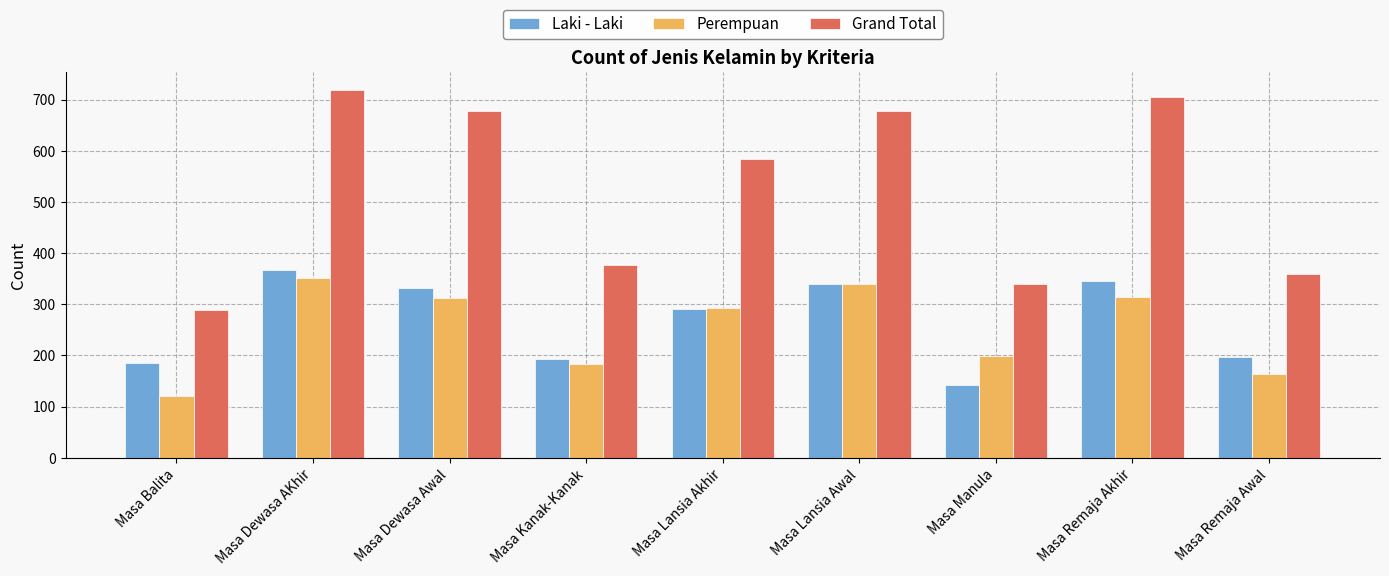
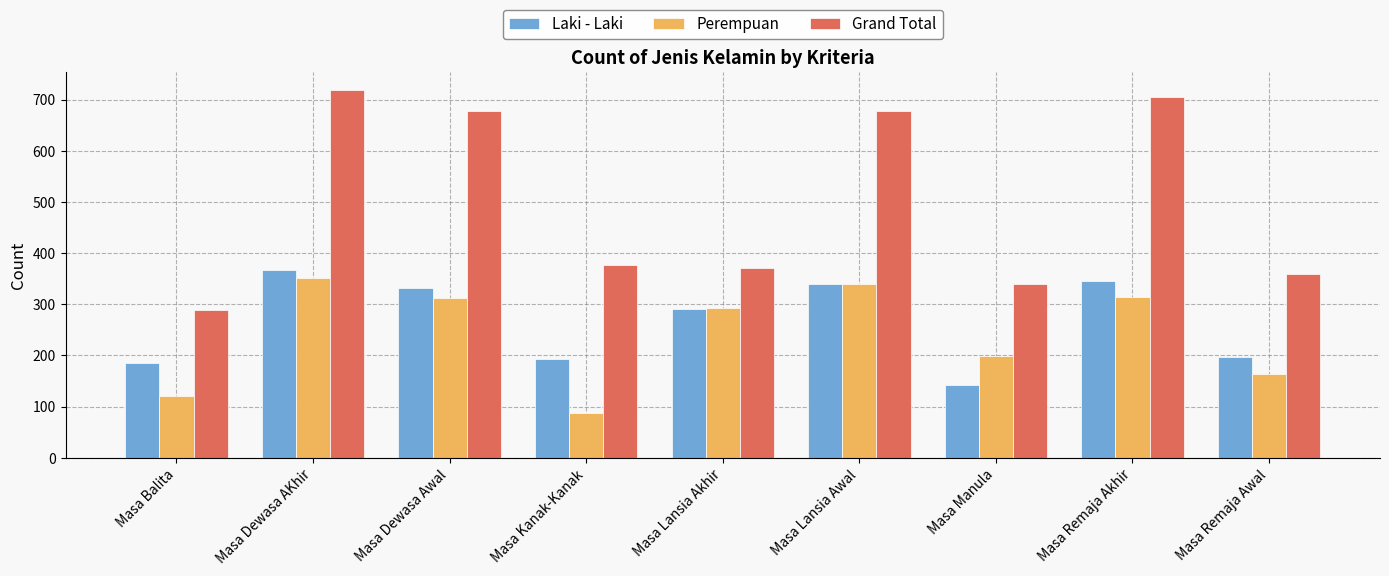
Perempuan, Masa Kanak-Kanak: 180 -> 90
Grand Total, Masa Lansia Akhir: 580 -> 370
